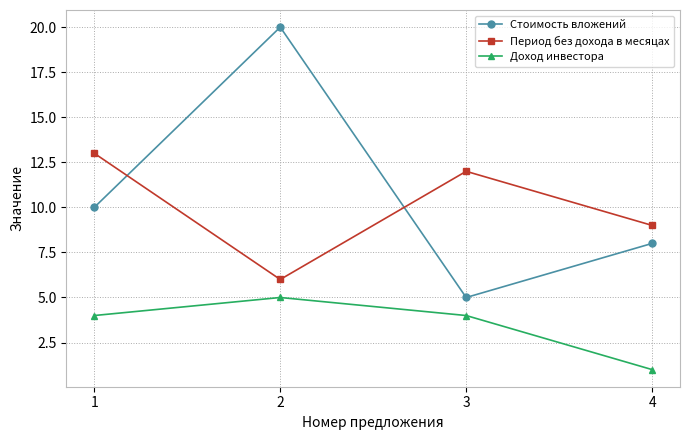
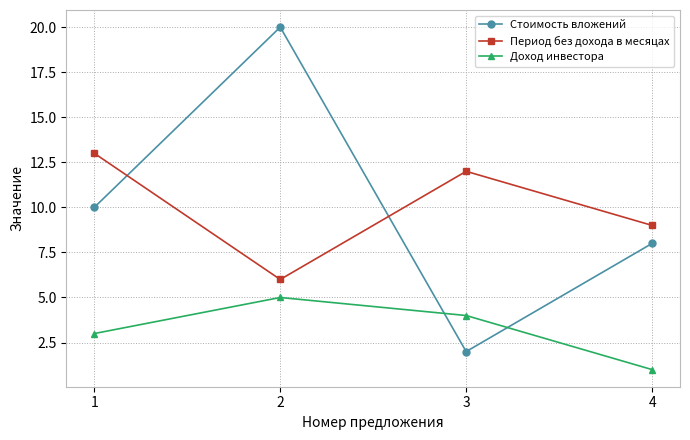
Доход инвестора, 1: 4 -> 3
Стоимость вложений, 3: 5 -> 2
